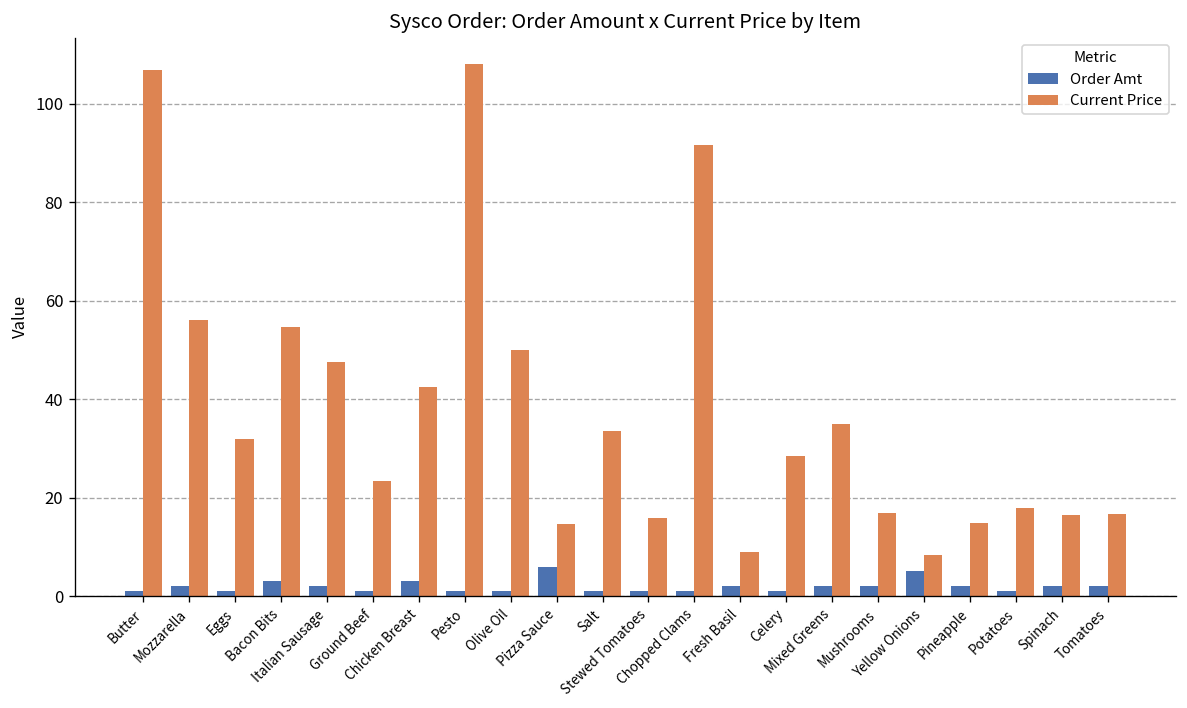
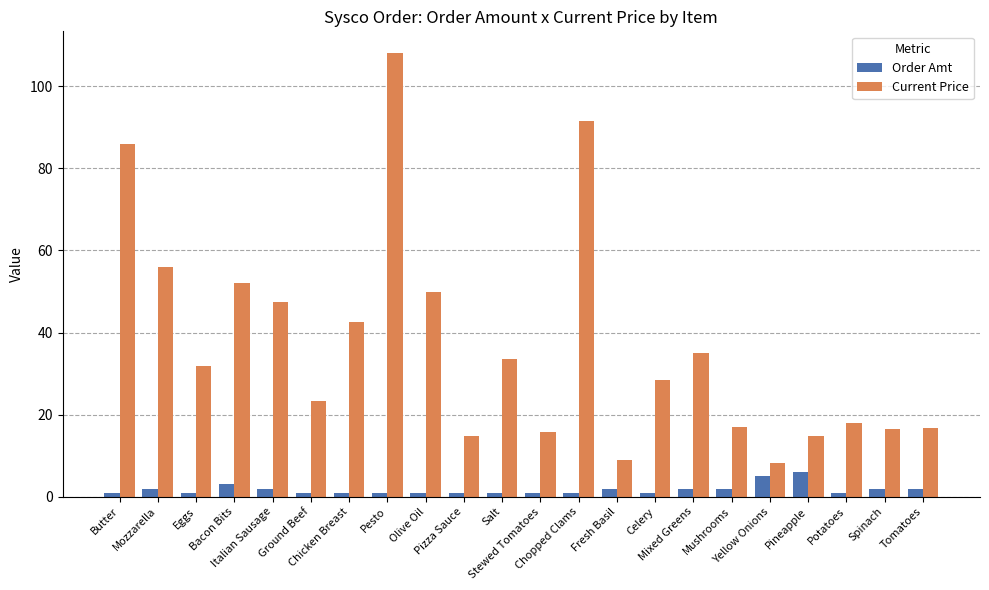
Current Price, Butter: 107 -> 86
Current Price, Bacon Bits: 55 -> 52
Order Amt, Chicken Breast: 3 -> 1
Order Amt, Pizza Sauce: 6 -> 1
Order Amt, Pineapple: 2 -> 6
